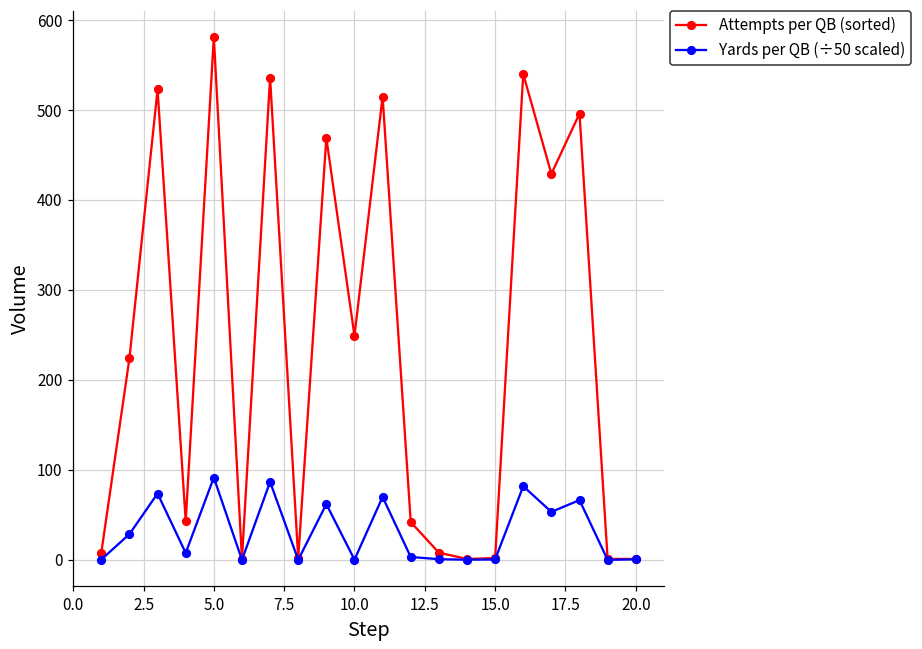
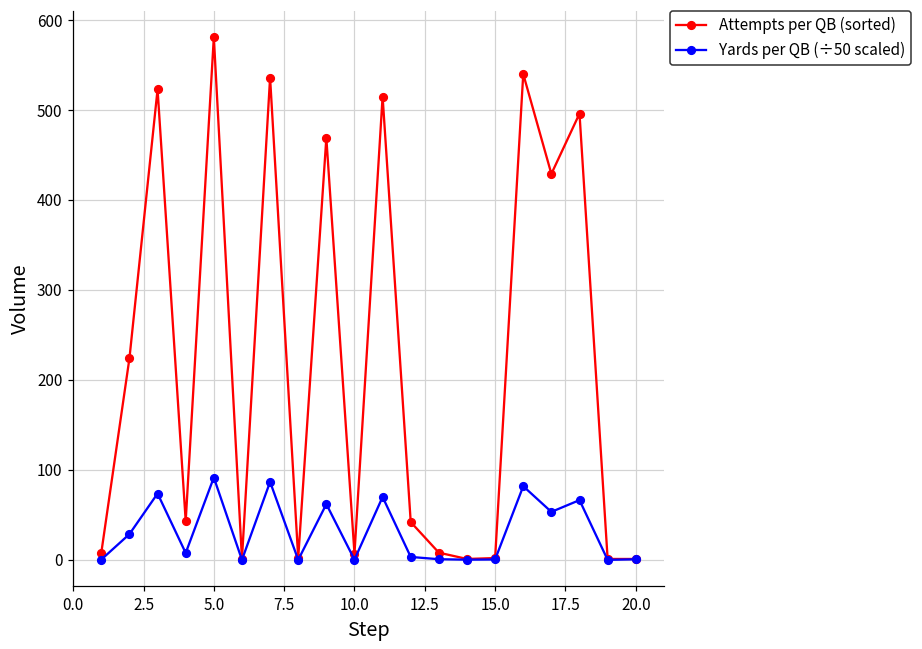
Attempts per QB (sorted), 10.0: 250 -> 10
